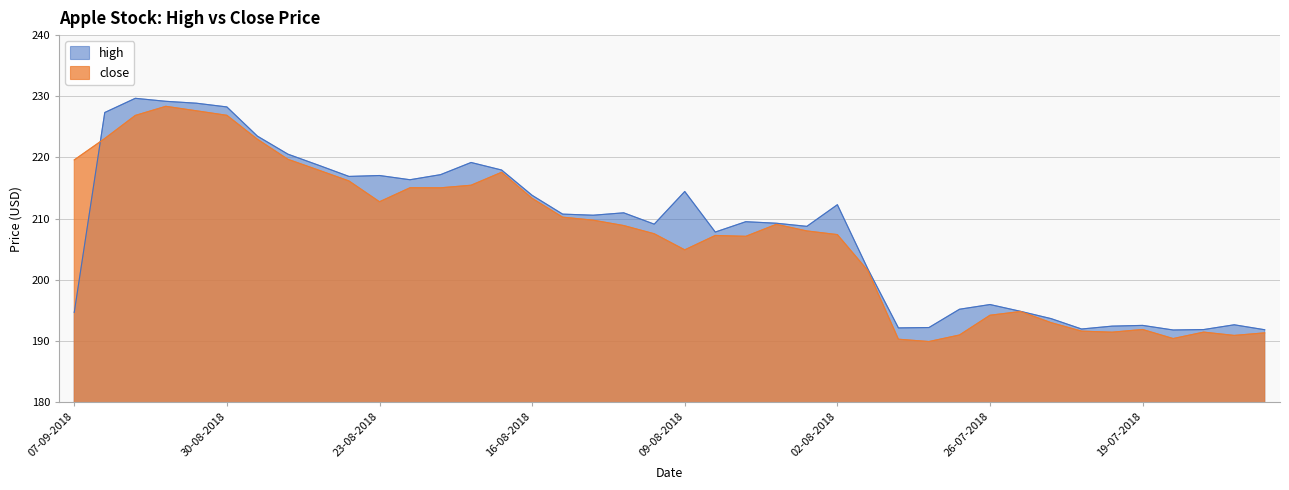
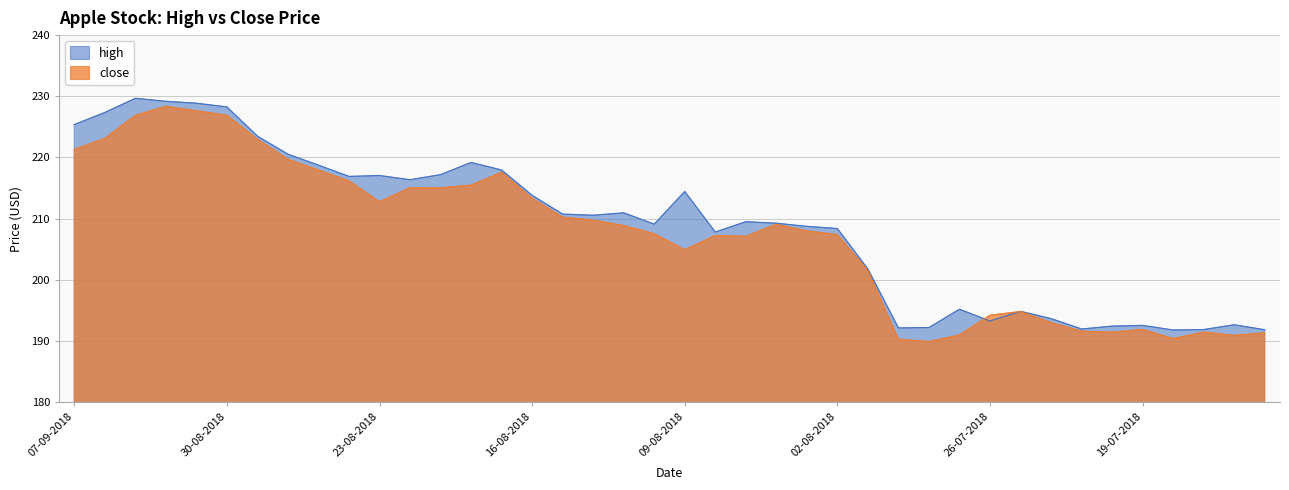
high, 07-09-2018: 195 -> 225
close, 07-09-2018: 220 -> 221
high, 02-08-2018: 212 -> 208
high, 26-07-2018: 196 -> 193
